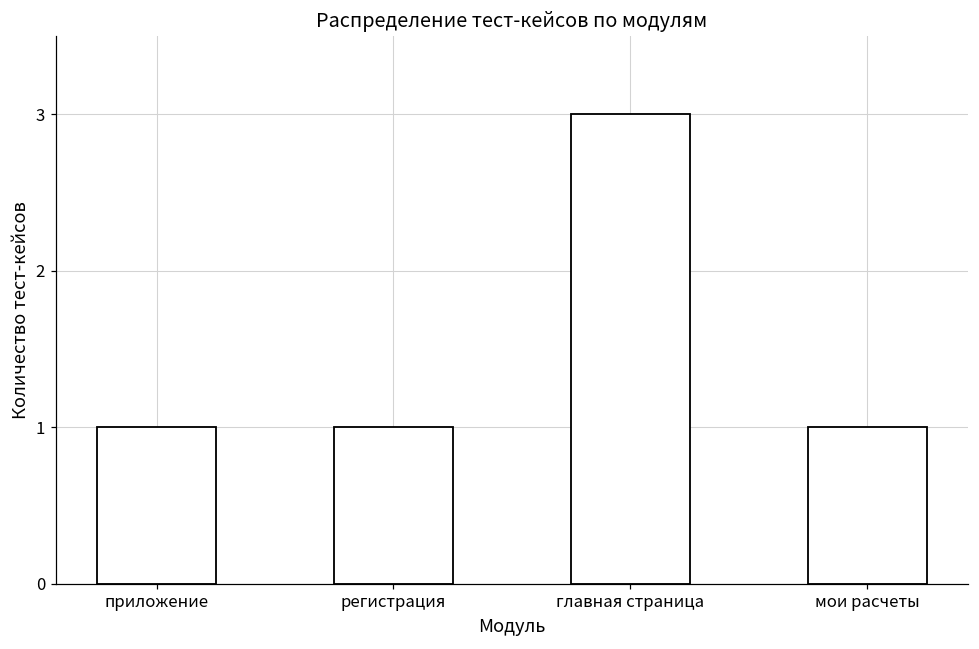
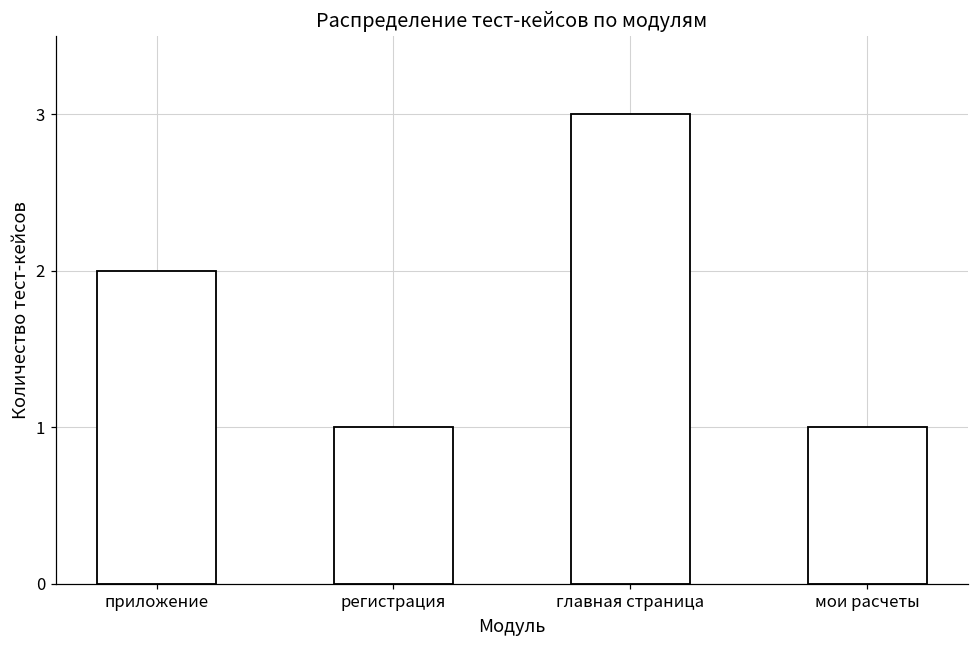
приложение: 1 -> 2
